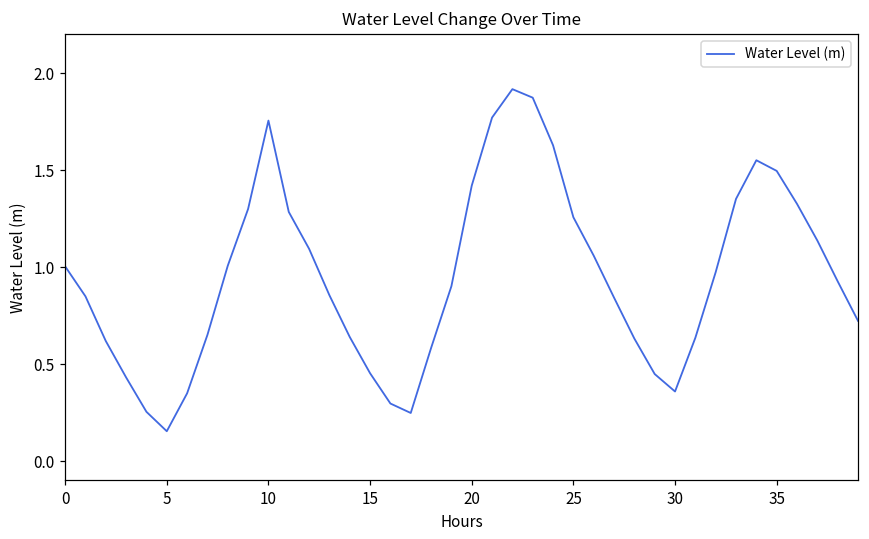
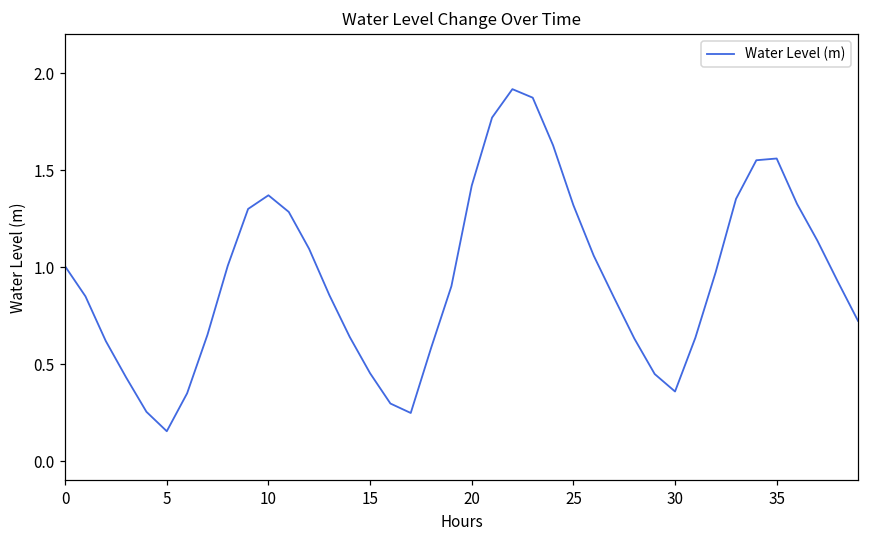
10: 1.76 -> 1.37
25: 1.26 -> 1.32
35: 1.50 -> 1.56
